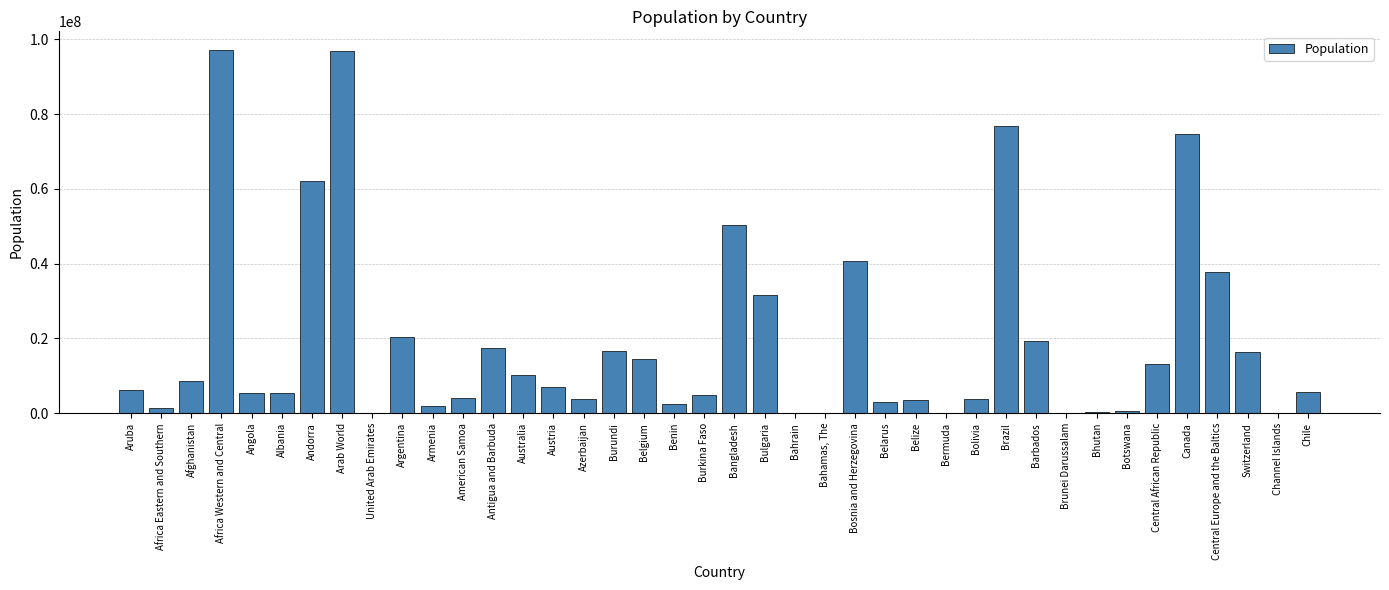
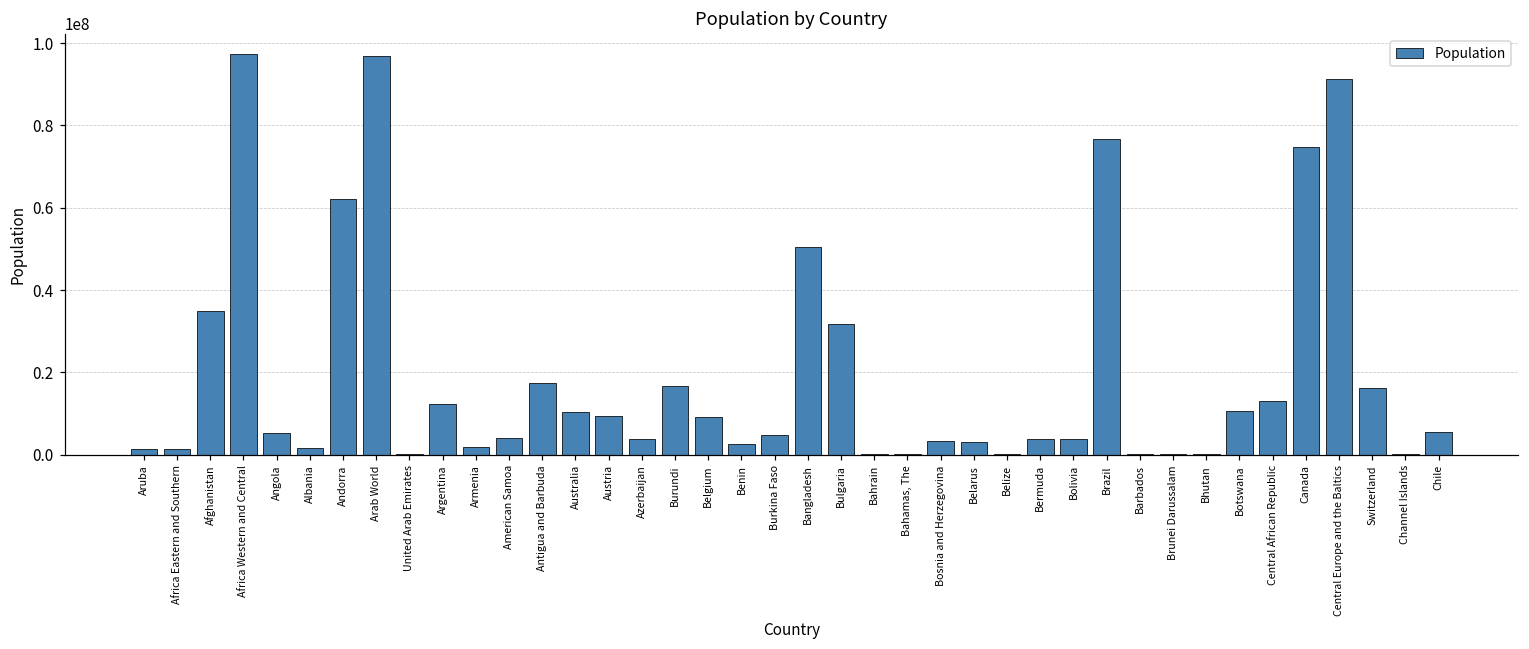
Aruba: 6000000 -> 1000000
Afghanistan: 9000000 -> 35000000
Albania: 5000000 -> 2000000
Argentina: 20000000 -> 12000000
Austria: 7000000 -> 9000000
Belgium: 14000000 -> 9000000
Bosnia and Herzegovina: 41000000 -> 3000000
Belize: 3000000 -> 0
Bermuda: 0 -> 4000000
Barbados: 19000000 -> 0
Botswana: 1000000 -> 10000000
Central Europe and the Baltics: 38000000 -> 91000000
